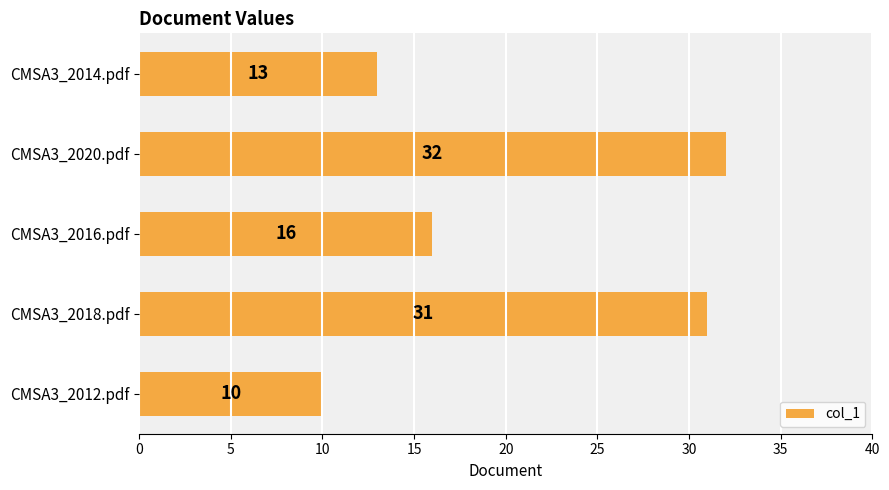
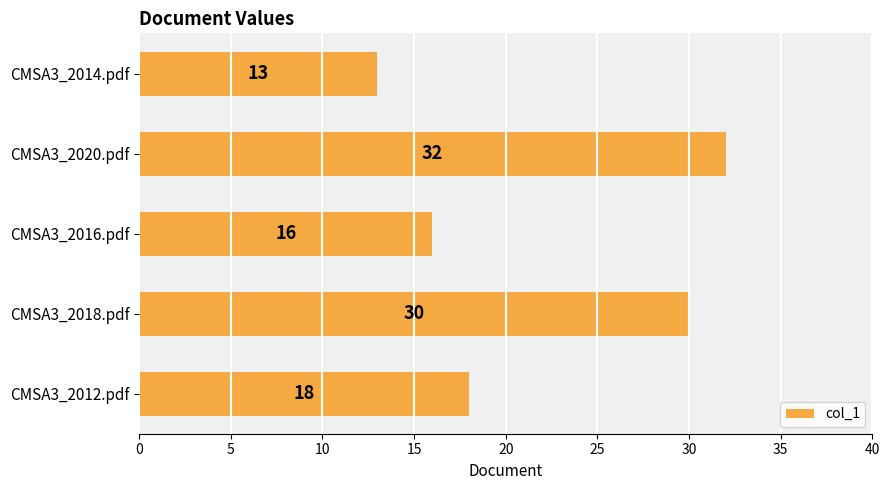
CMSA3_2018.pdf: 31 -> 30
CMSA3_2012.pdf: 10 -> 18
